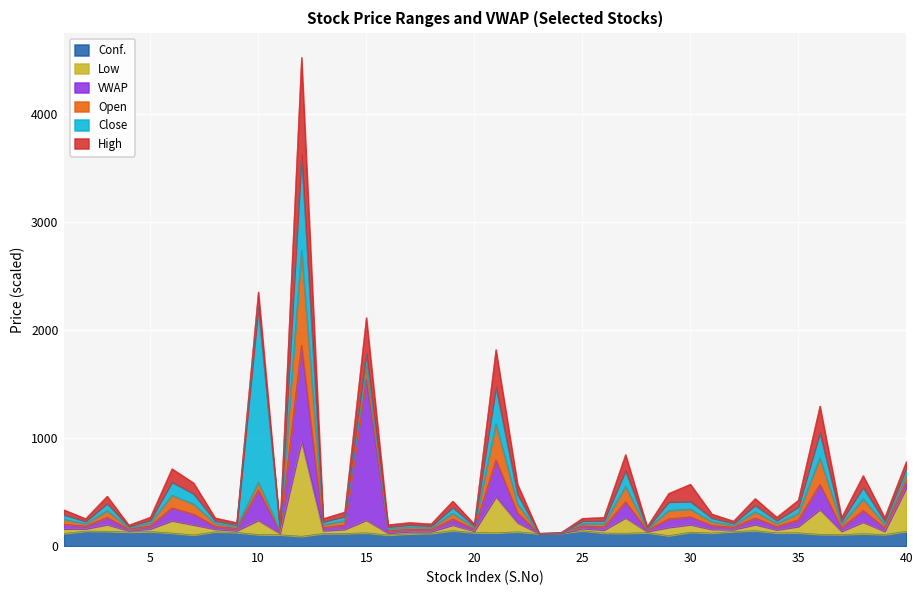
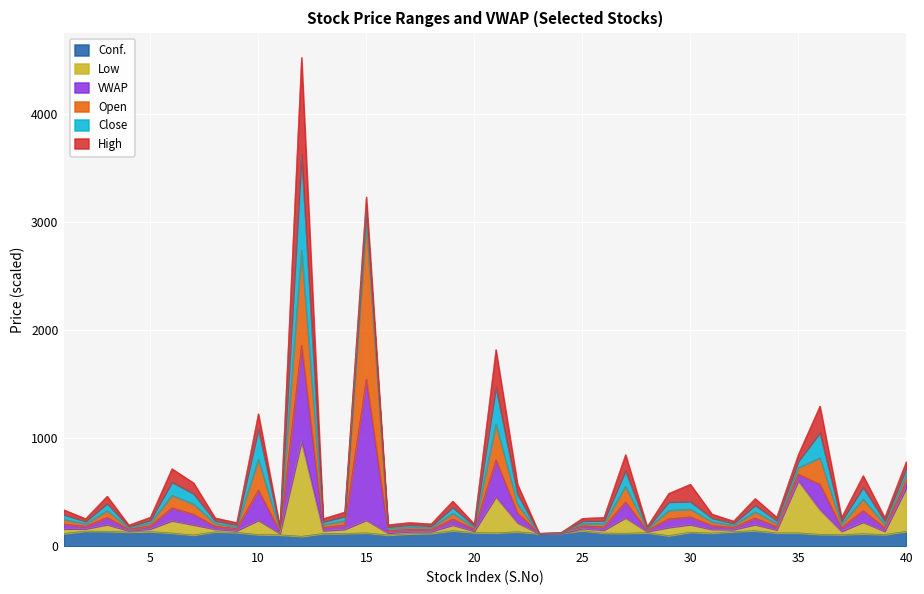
Open, 10: 100 -> 300
Close, 10: 1600 -> 300
Open, 15: 100 -> 1400
High, 15: 300 -> 100
Low, 35: 100 -> 500
